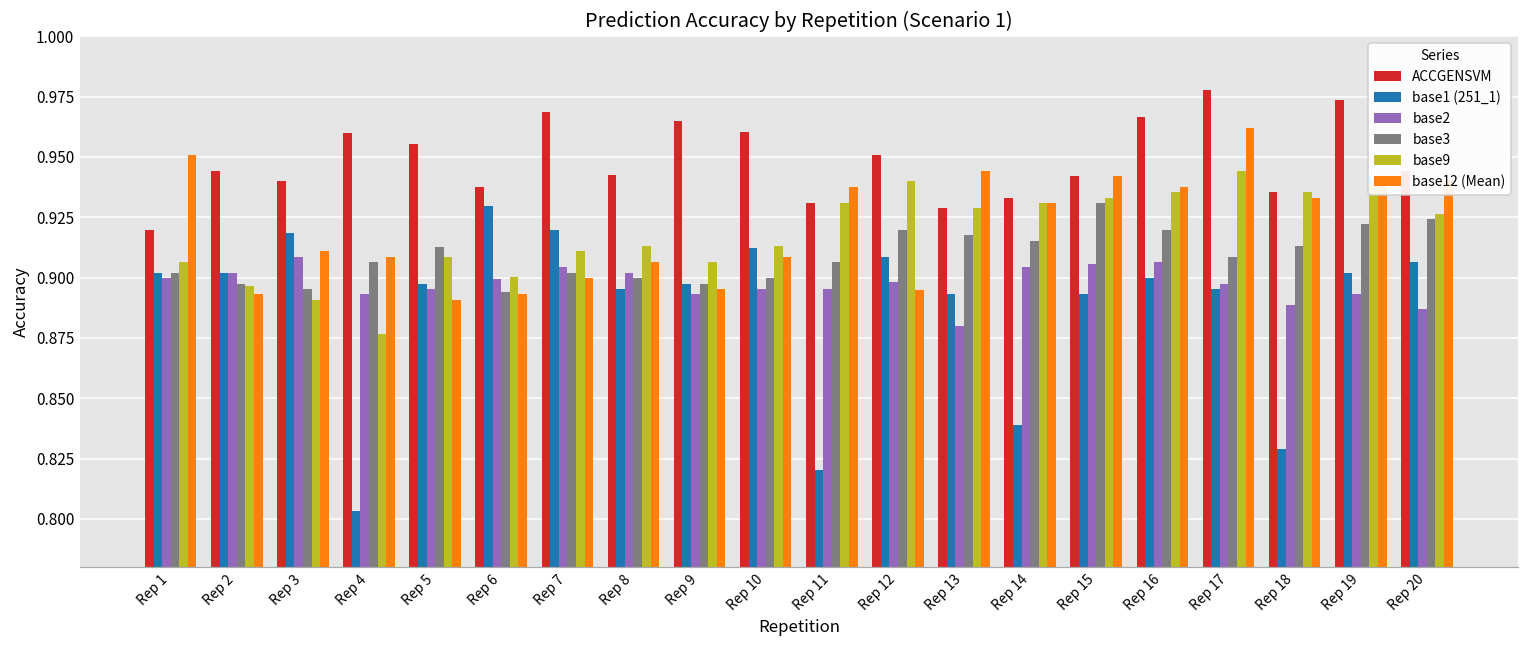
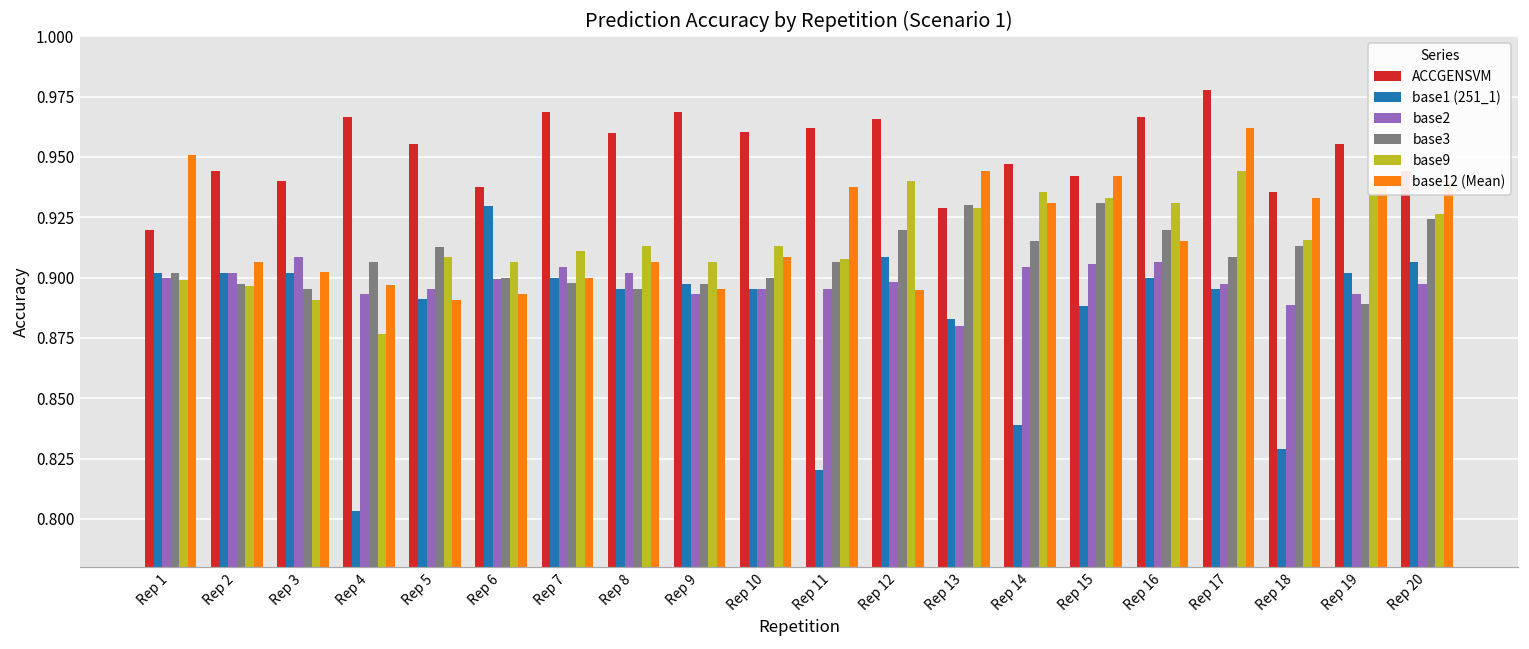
base9, Rep 1: 0.906 -> 0.899
base12 (Mean), Rep 2: 0.893 -> 0.906
base1 (251_1), Rep 3: 0.918 -> 0.902
base12 (Mean), Rep 3: 0.911 -> 0.902
ACCGENSVM, Rep 4: 0.960 -> 0.966
base12 (Mean), Rep 4: 0.909 -> 0.897
base1 (251_1), Rep 5: 0.898 -> 0.891
base3, Rep 6: 0.894 -> 0.900
base9, Rep 6: 0.900 -> 0.906
base1 (251_1), Rep 7: 0.920 -> 0.900
base3, Rep 7: 0.902 -> 0.898
ACCGENSVM, Rep 8: 0.942 -> 0.960
base3, Rep 8: 0.900 -> 0.895
ACCGENSVM, Rep 9: 0.965 -> 0.969
base1 (251_1), Rep 10: 0.912 -> 0.895
ACCGENSVM, Rep 11: 0.931 -> 0.962
base9, Rep 11: 0.931 -> 0.908
ACCGENSVM, Rep 12: 0.951 -> 0.966
base1 (251_1), Rep 13: 0.893 -> 0.883
base3, Rep 13: 0.918 -> 0.930
ACCGENSVM, Rep 14: 0.933 -> 0.947
base9, Rep 14: 0.931 -> 0.936
base1 (251_1), Rep 15: 0.893 -> 0.888
base9, Rep 16: 0.935 -> 0.931
base12 (Mean), Rep 16: 0.938 -> 0.915
base9, Rep 18: 0.935 -> 0.916
ACCGENSVM, Rep 19: 0.974 -> 0.955
base3, Rep 19: 0.922 -> 0.889
base2, Rep 20: 0.887 -> 0.898
